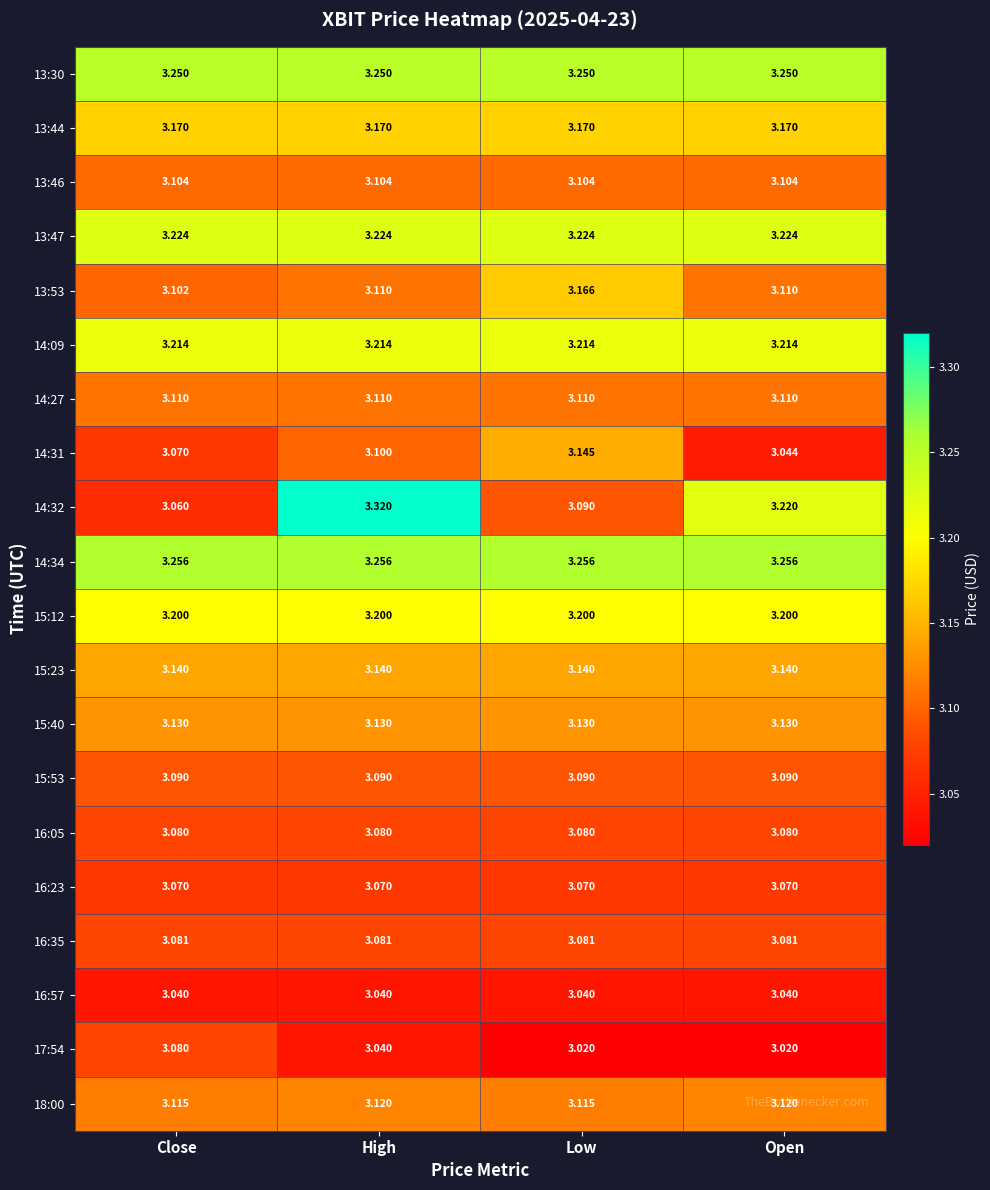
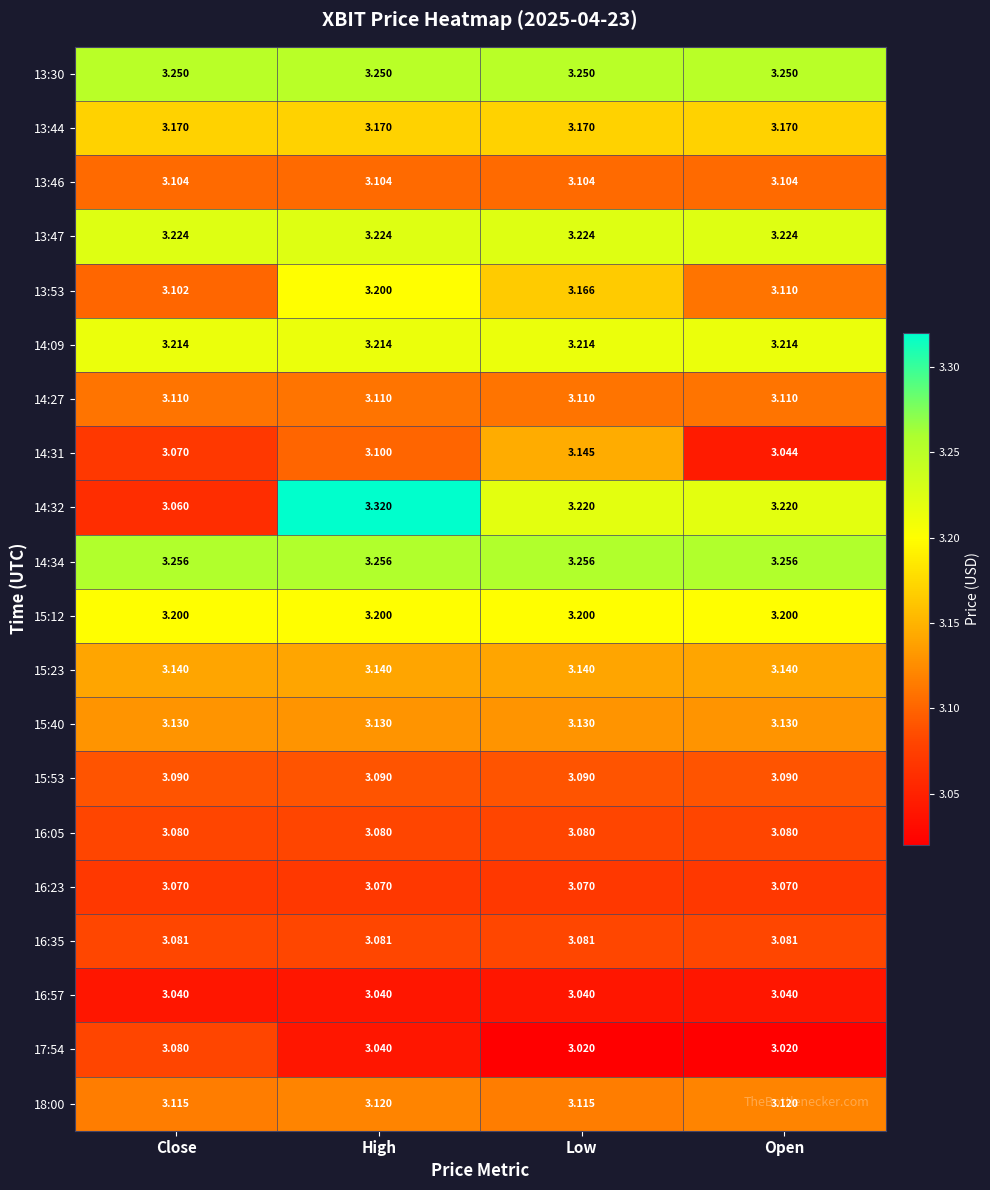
13:53, High: 3.110 -> 3.200
14:32, Low: 3.090 -> 3.220
